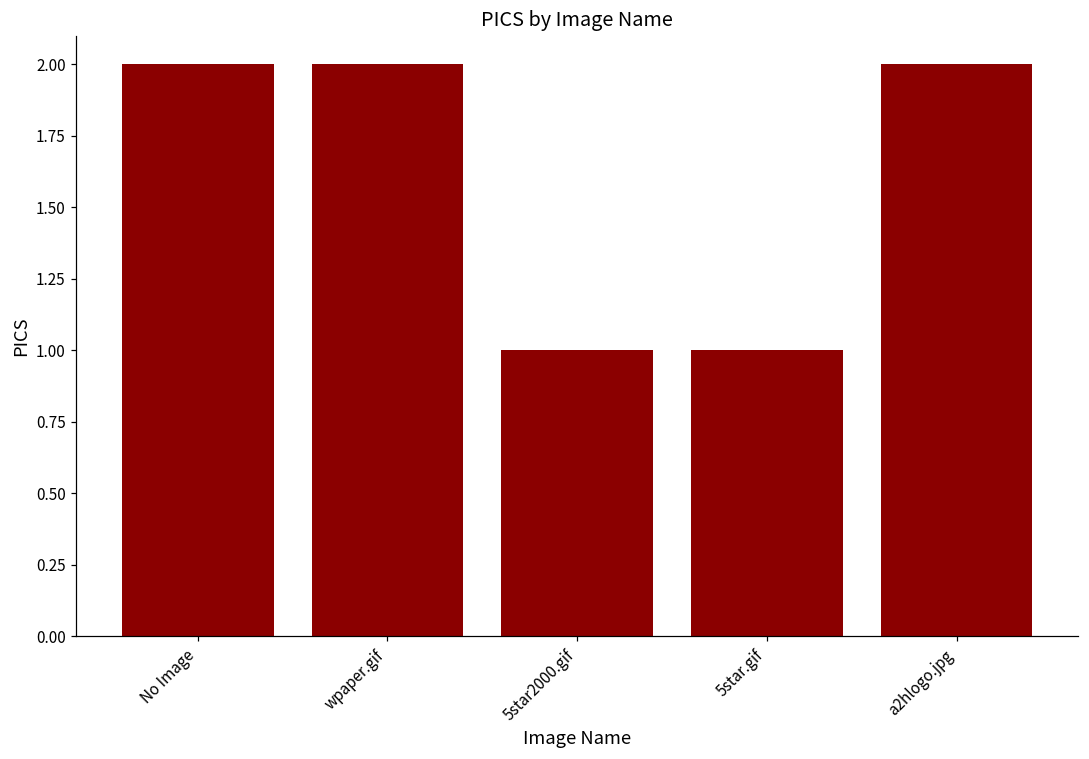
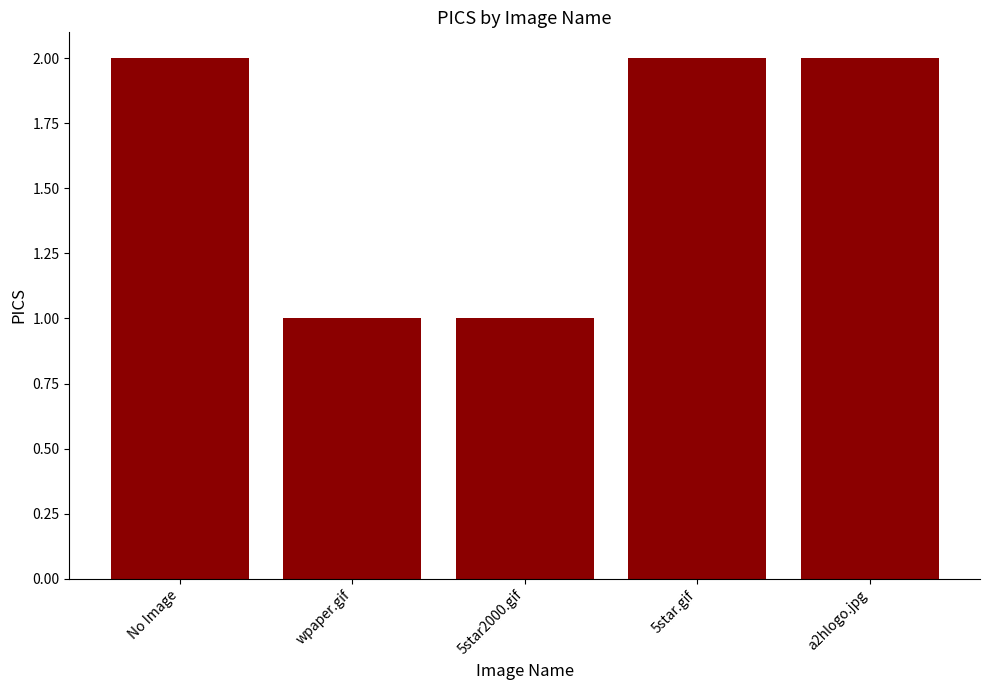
wpaper.gif: 2 -> 1
5star.gif: 1 -> 2
